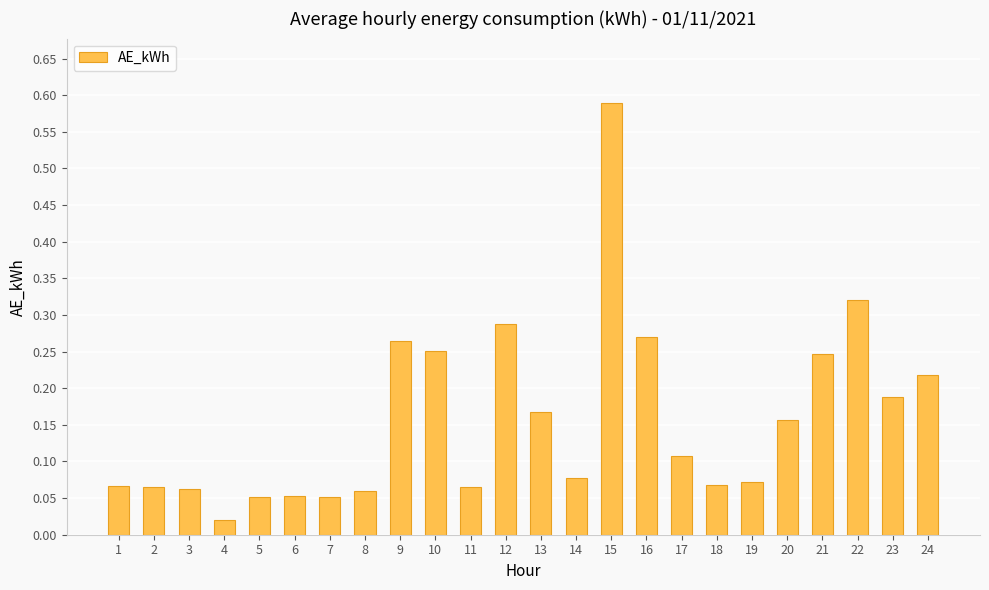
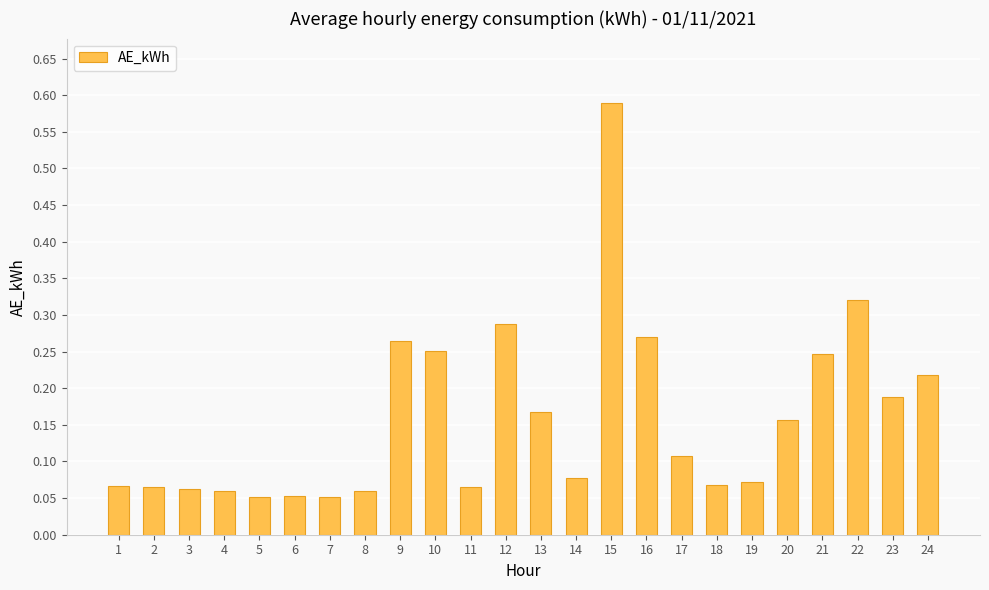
4: 0.02 -> 0.06
